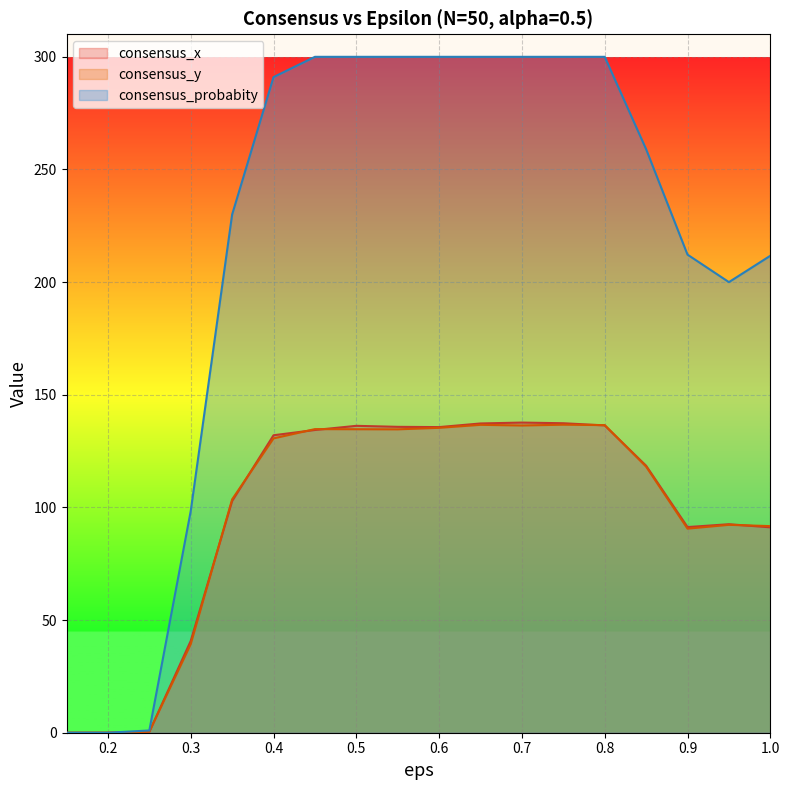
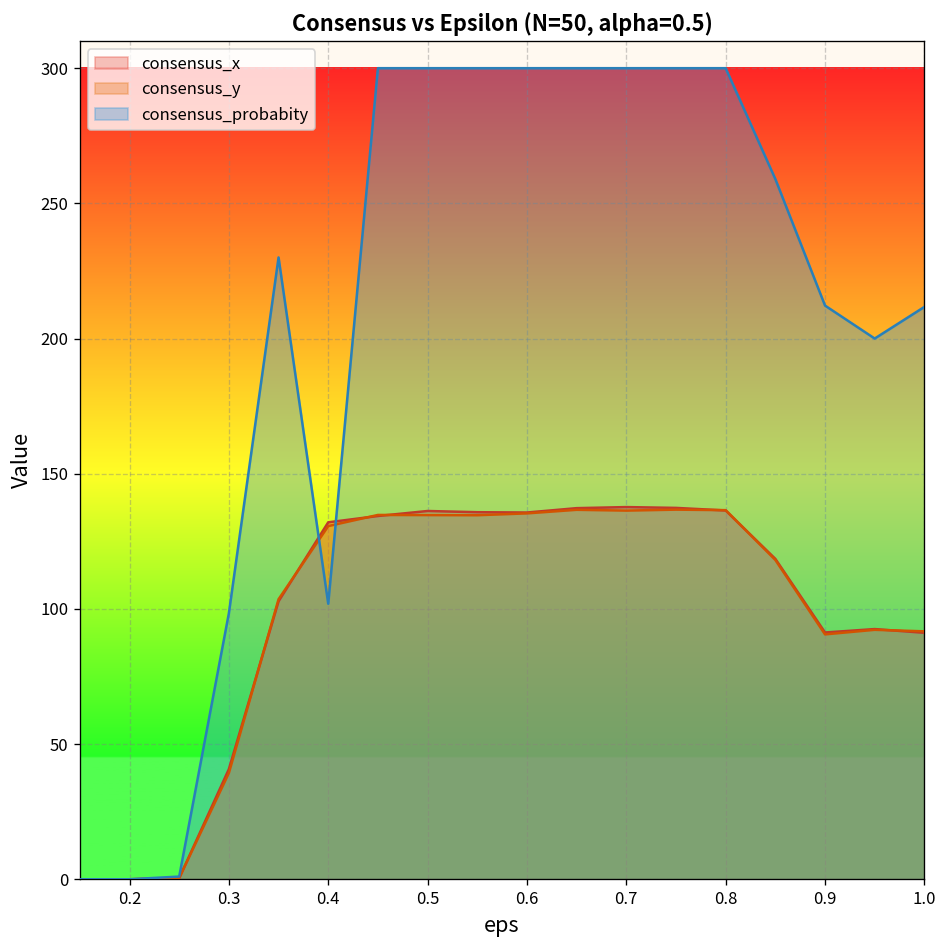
consensus_probabity, 0.4: 291 -> 102
